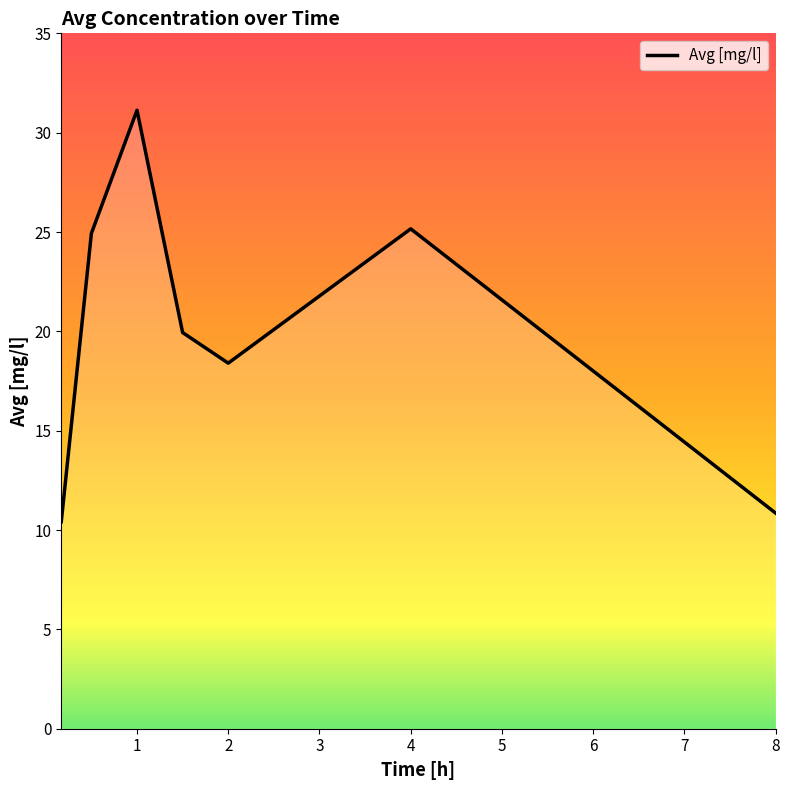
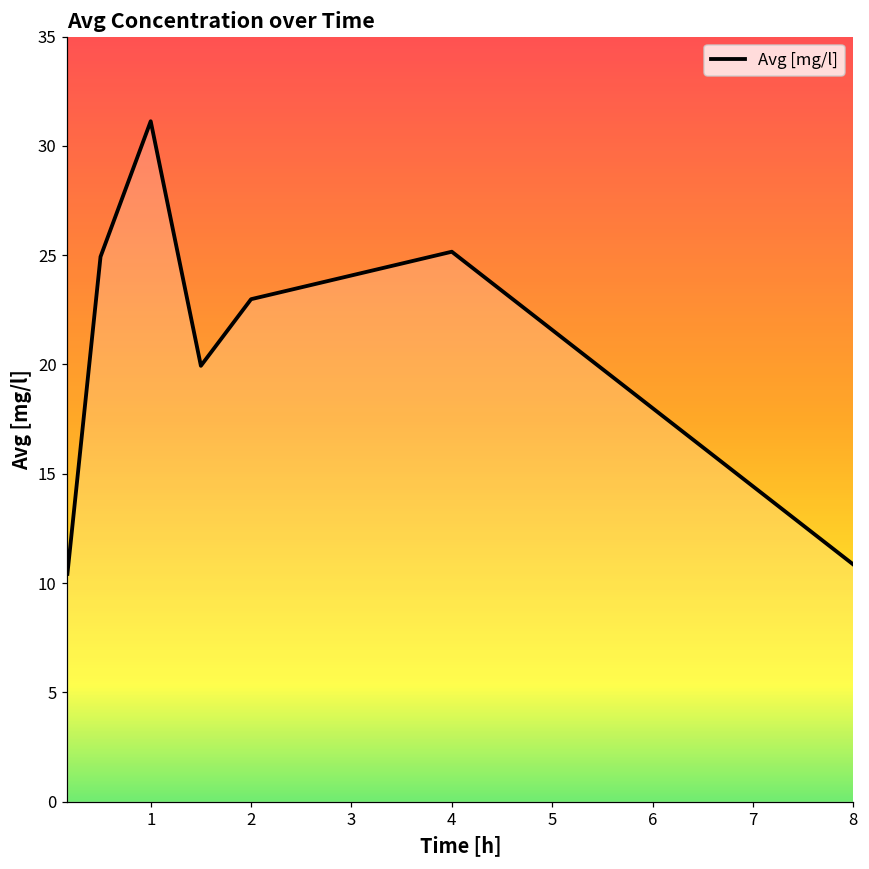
2: 18.4 -> 23.0
